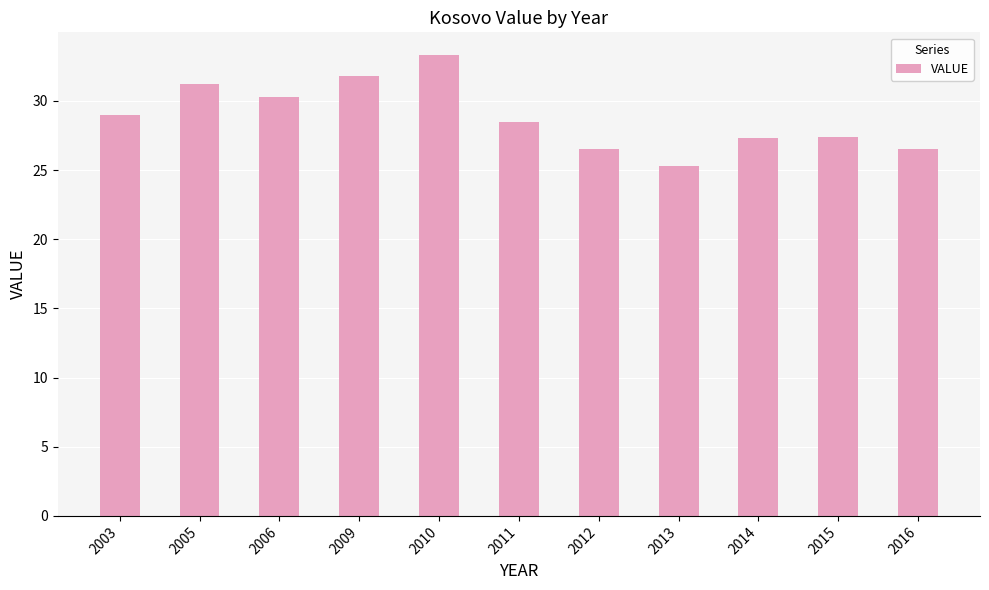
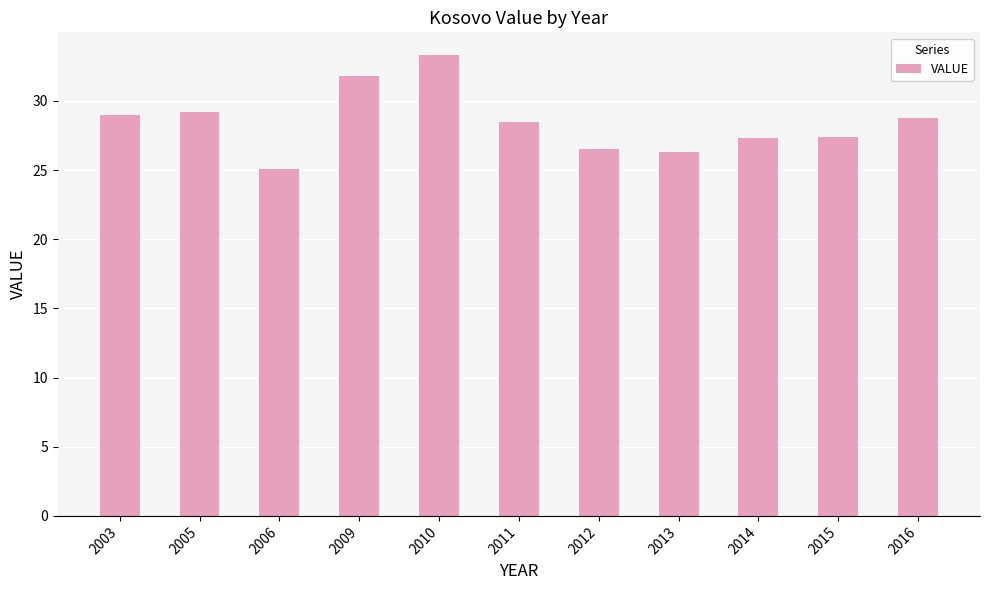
2005: 31.2 -> 29.2
2006: 30.3 -> 25.1
2013: 25.3 -> 26.3
2016: 26.5 -> 28.8
